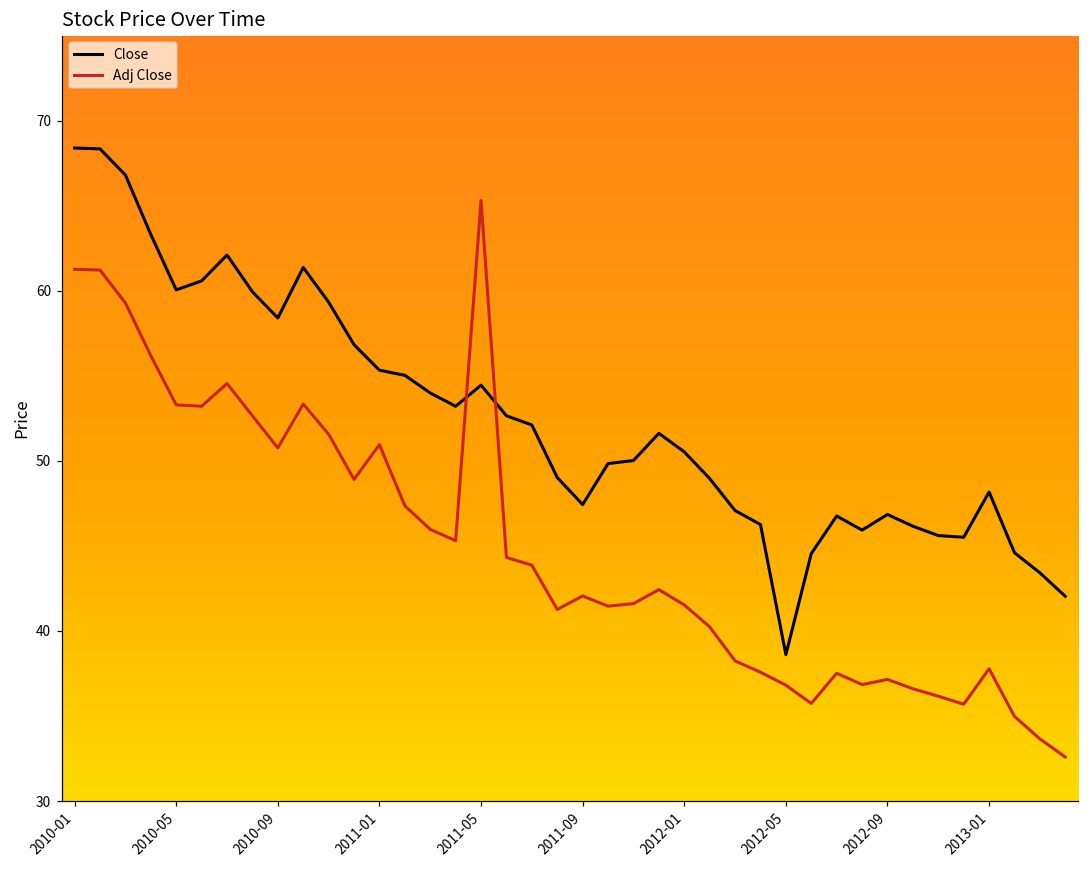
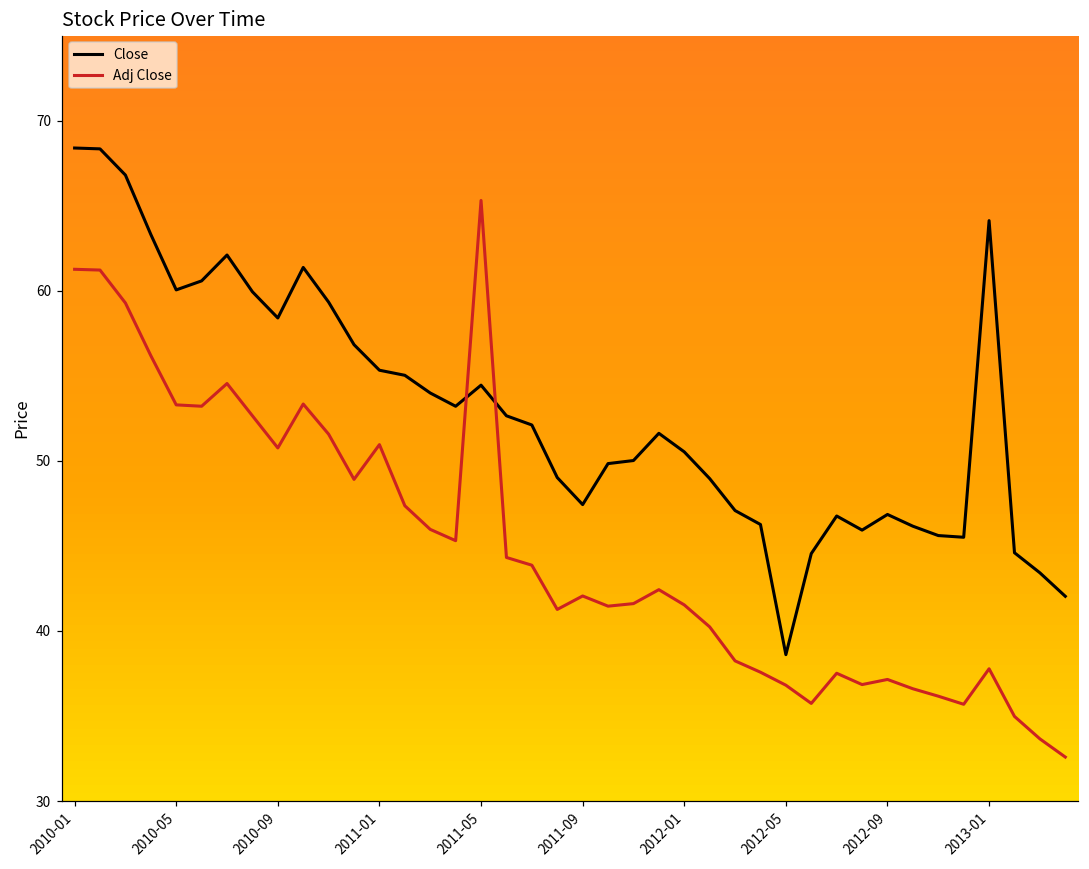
Close, 2013-01: 48.2 -> 64.1
